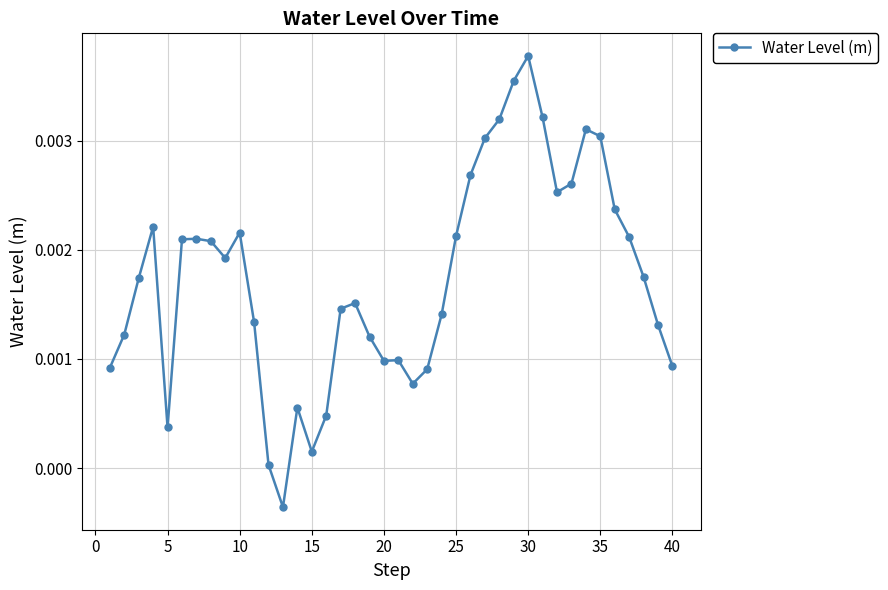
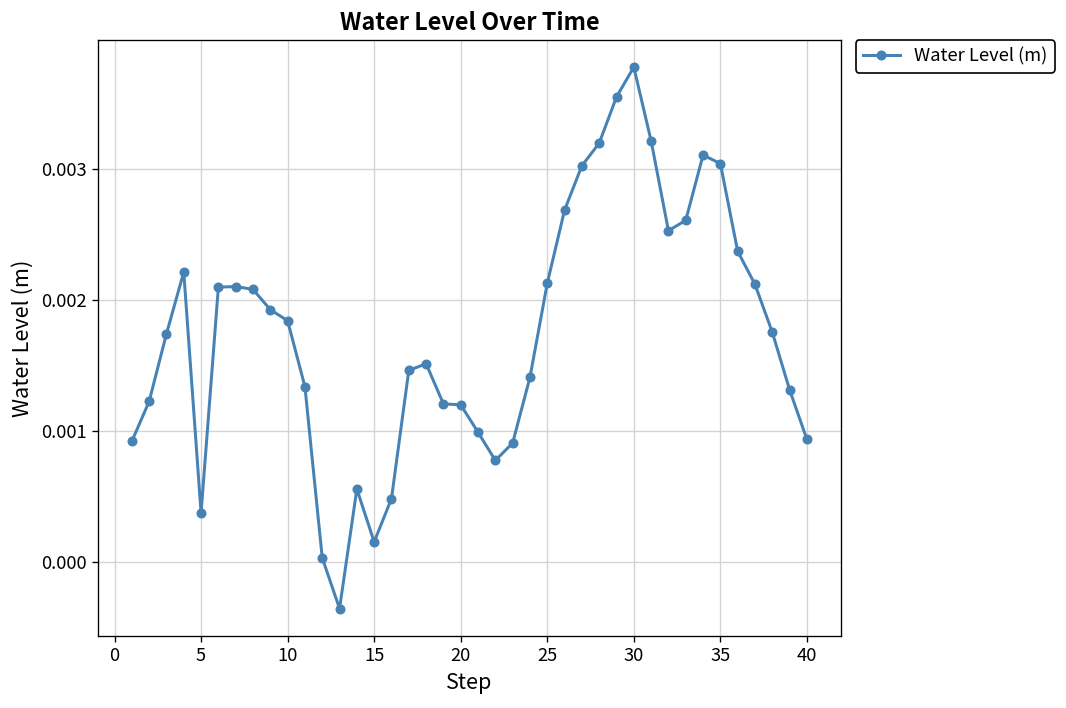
10: 0.00216 -> 0.00184
20: 0.00098 -> 0.00120
